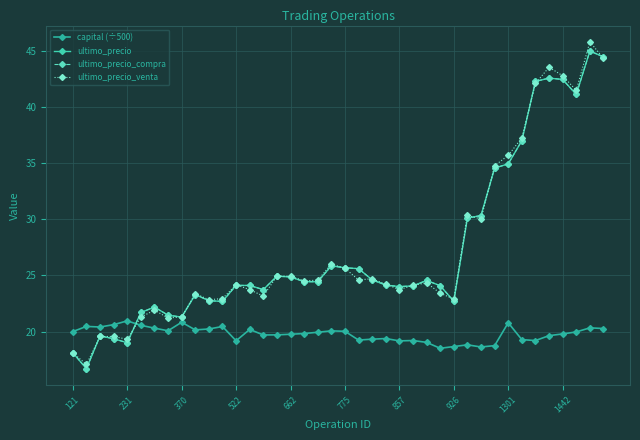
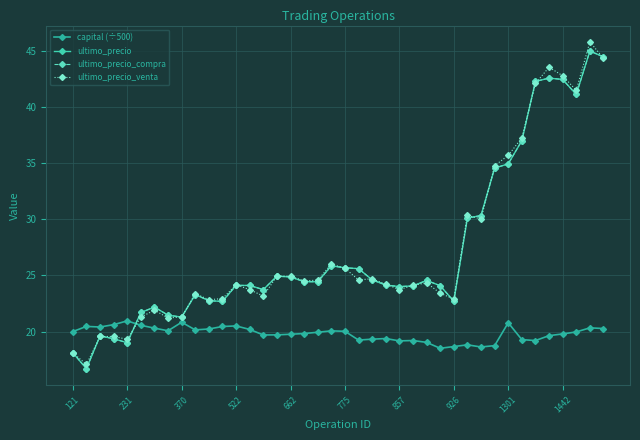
capital (÷500), 522: 19.2 -> 20.5
